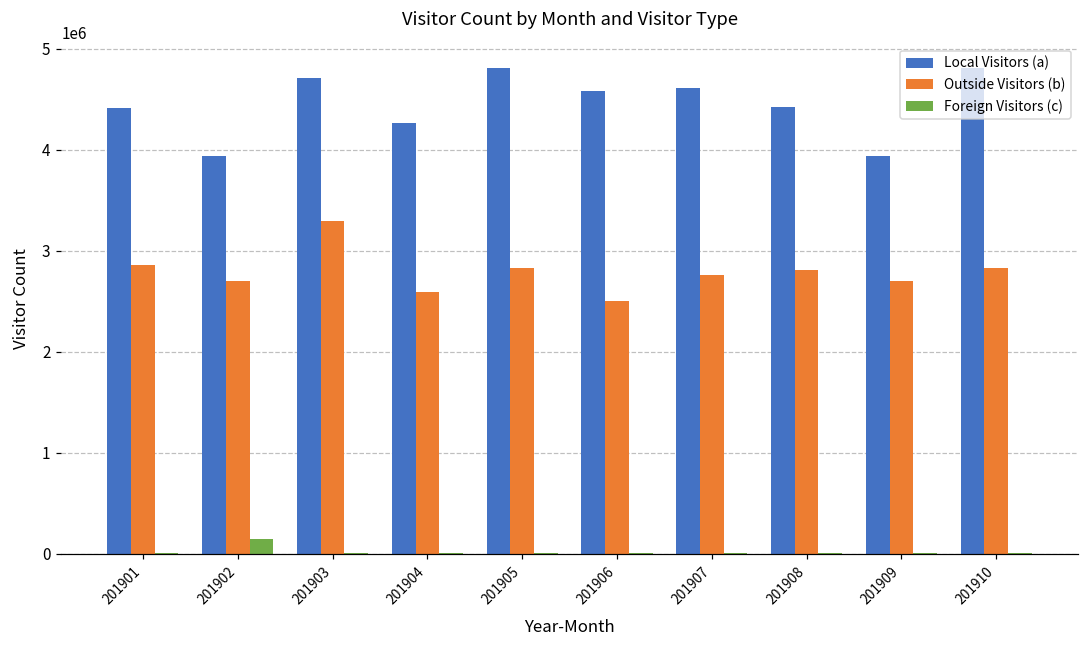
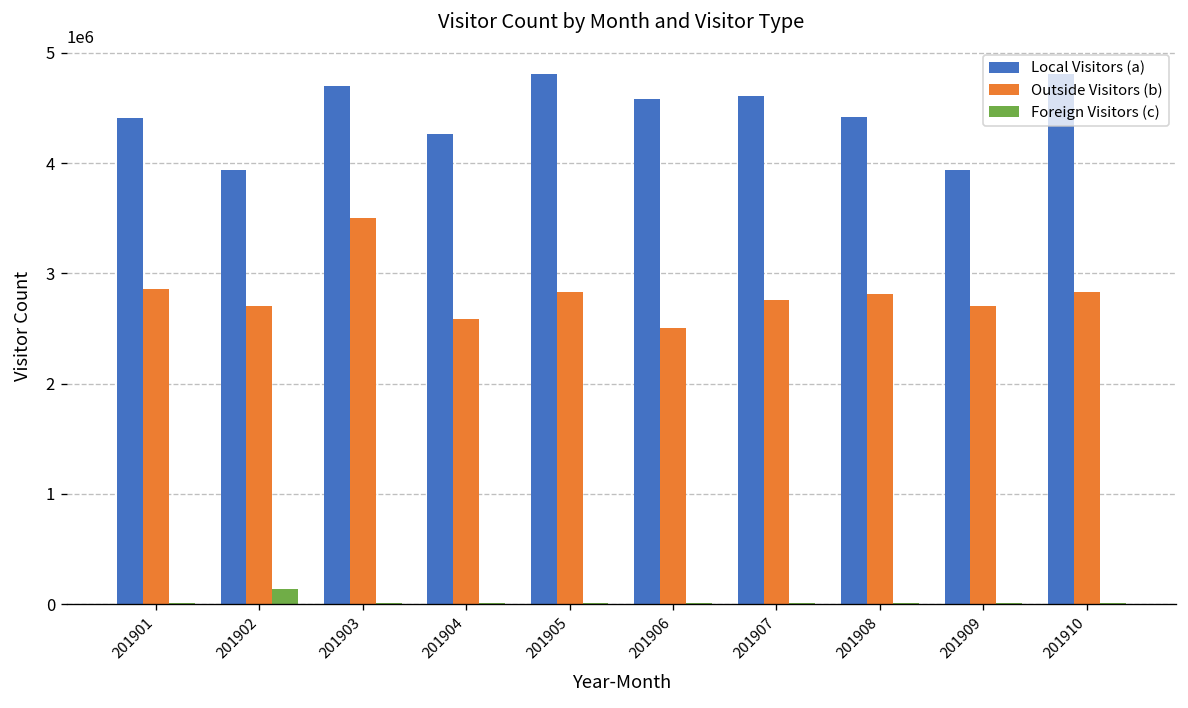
Outside Visitors (b), 201903: 3300000 -> 3500000
